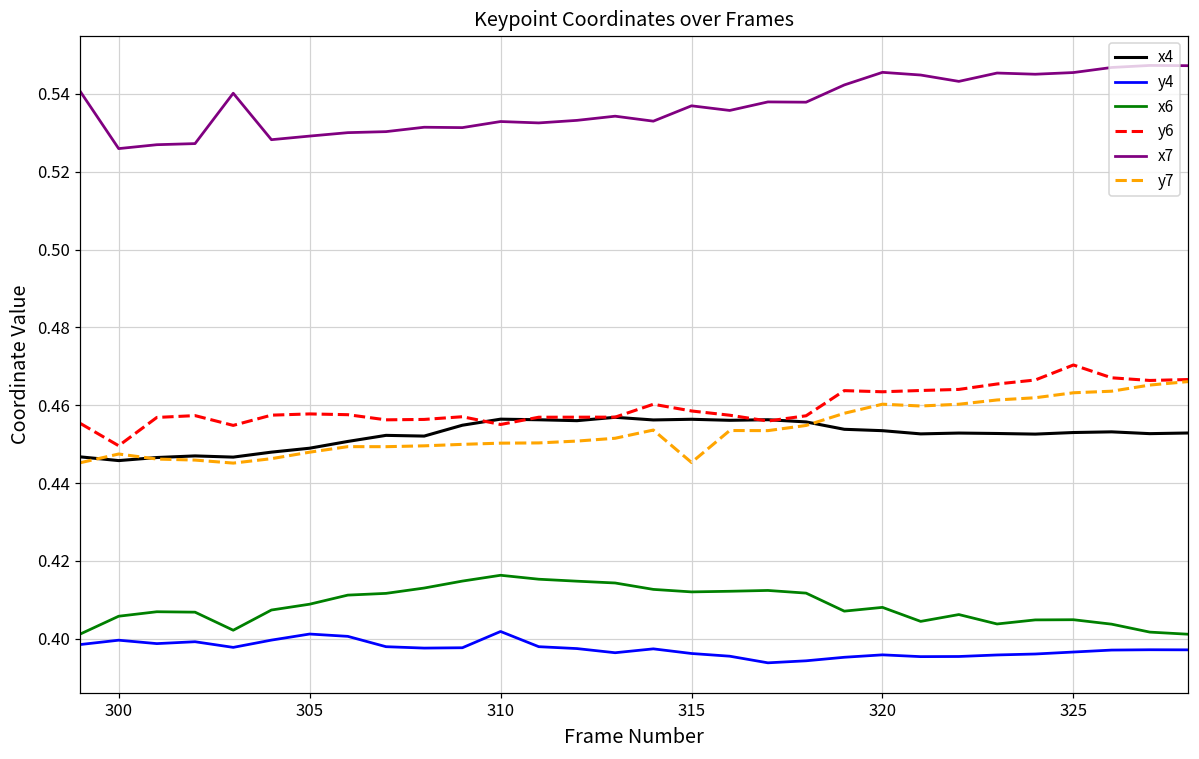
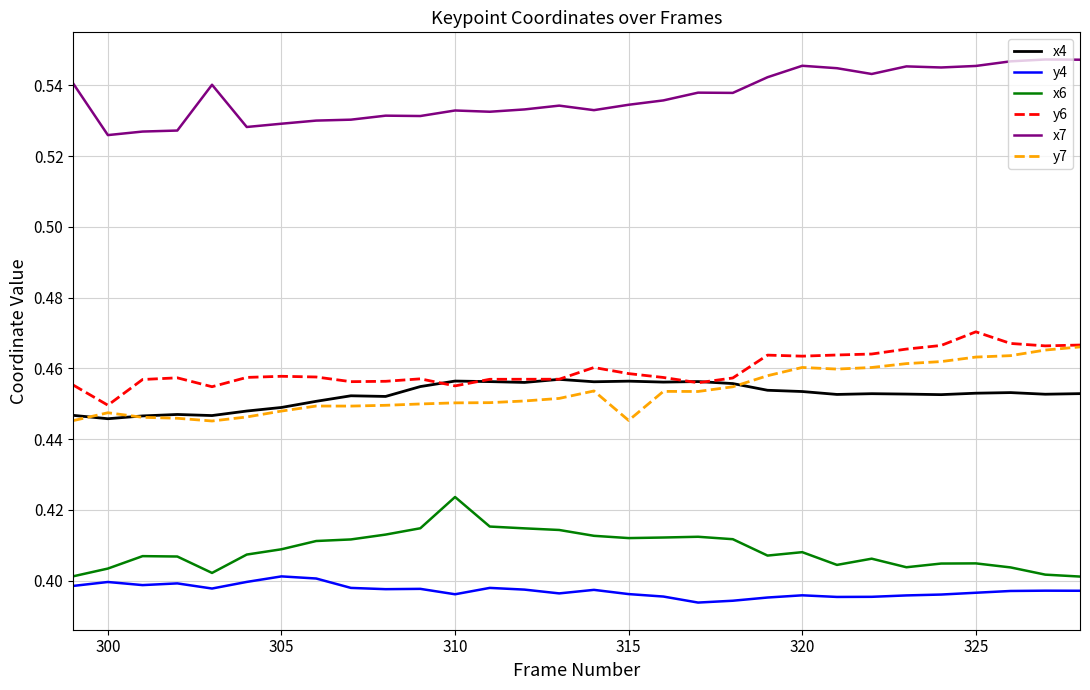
x6, 300: 0.406 -> 0.403
y4, 310: 0.402 -> 0.396
x6, 310: 0.416 -> 0.424
x7, 315: 0.537 -> 0.535
